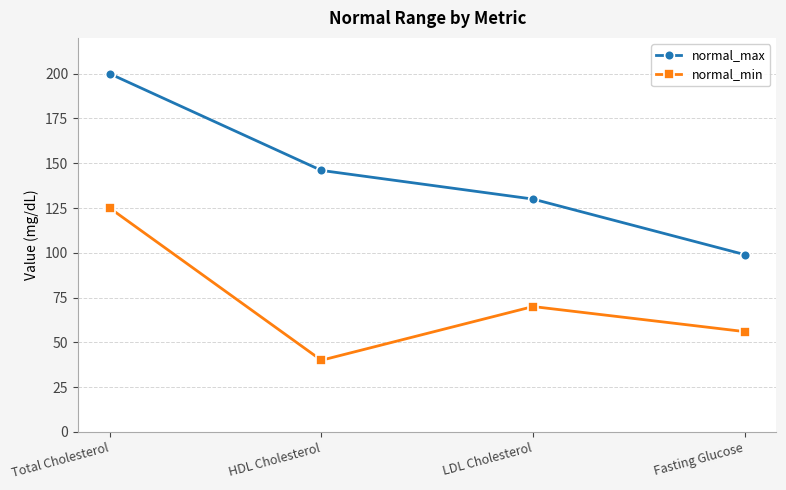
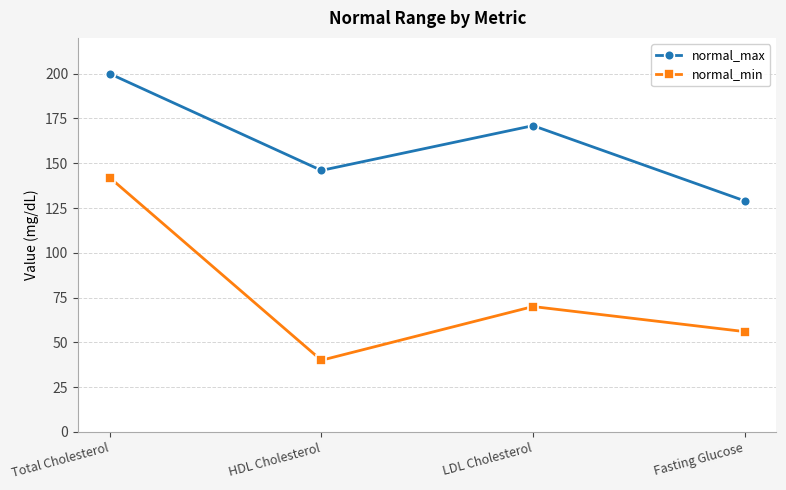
normal_min, Total Cholesterol: 125 -> 142
normal_max, LDL Cholesterol: 130 -> 171
normal_max, Fasting Glucose: 99 -> 129
